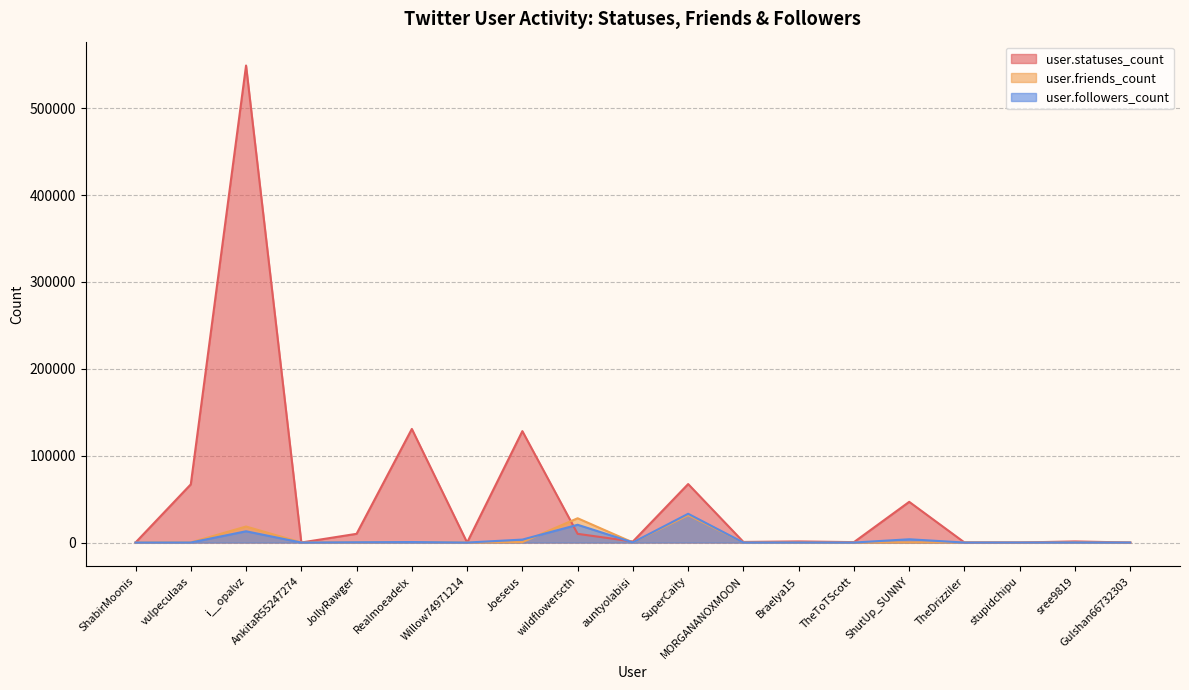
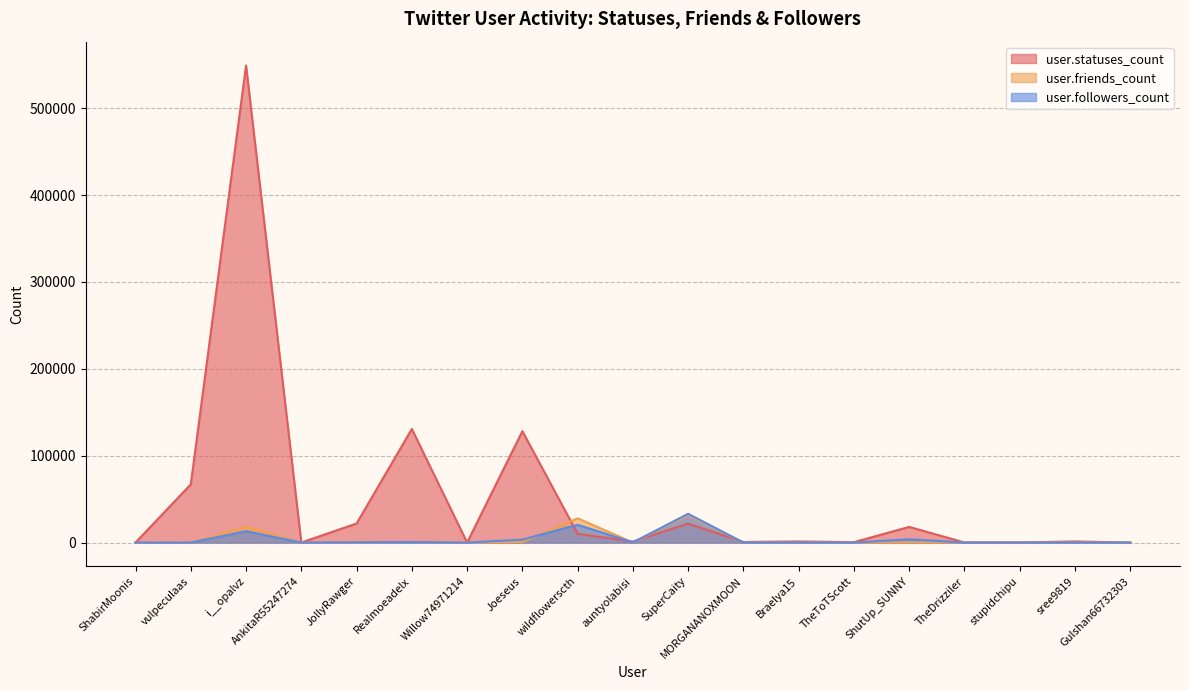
user.statuses_count, JollyRawger: 10000 -> 20000
user.statuses_count, SuperCaity: 70000 -> 20000
user.statuses_count, ShutUp_SUNNY: 50000 -> 20000
